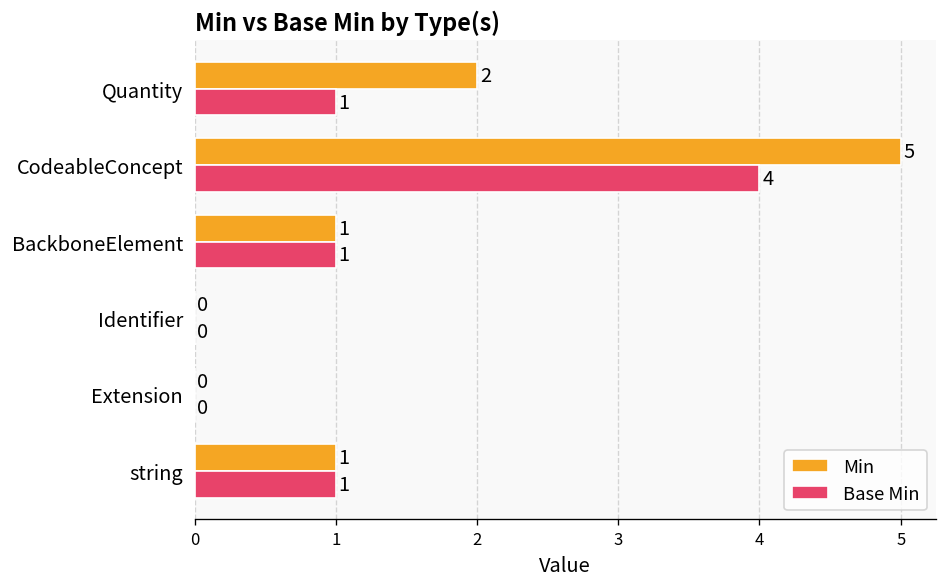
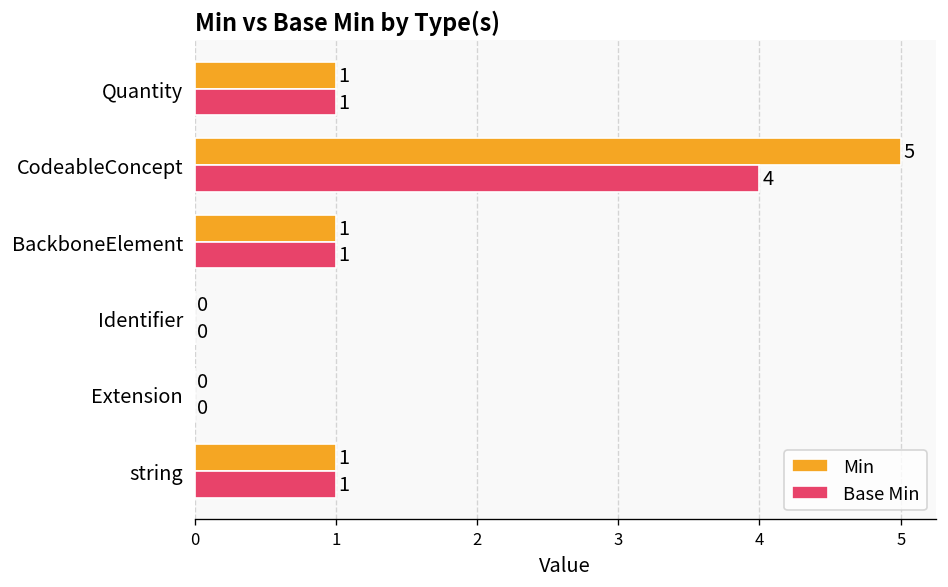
Min, Quantity: 2 -> 1
